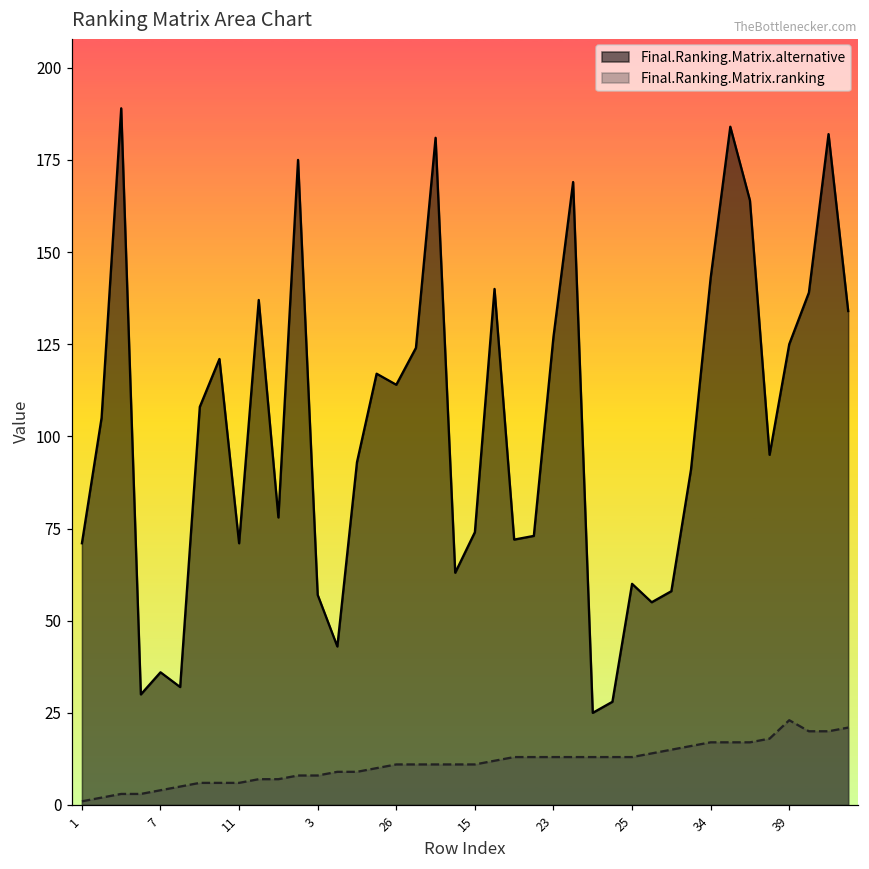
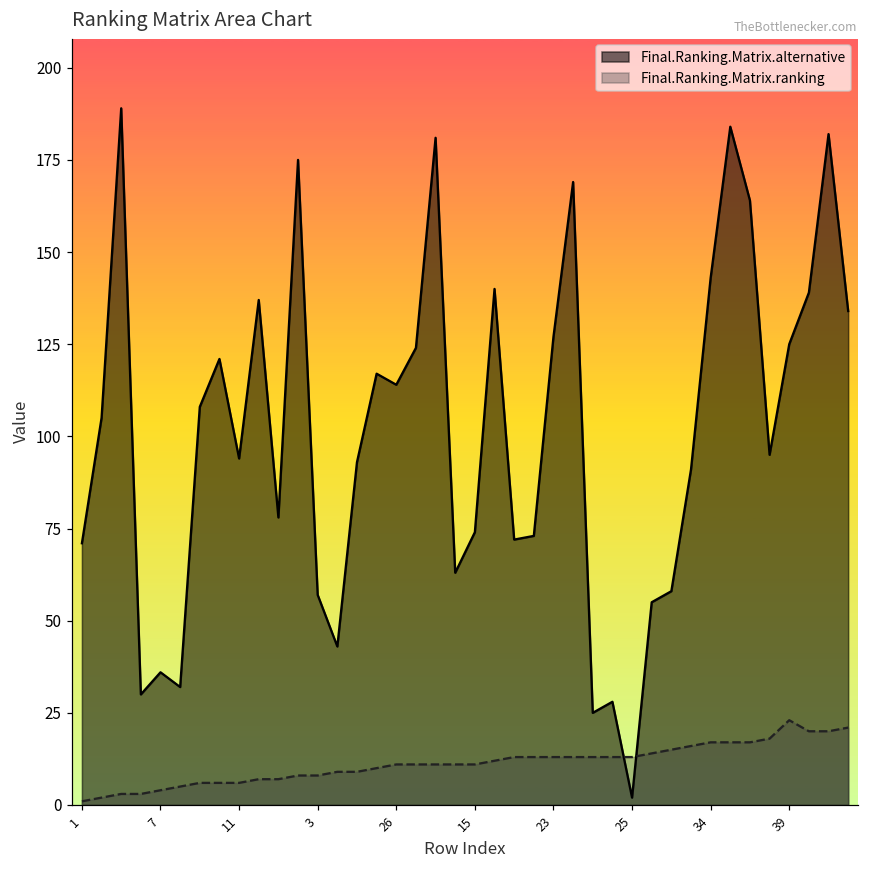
Final.Ranking.Matrix.alternative, 11: 71 -> 94
Final.Ranking.Matrix.alternative, 25: 60 -> 2
